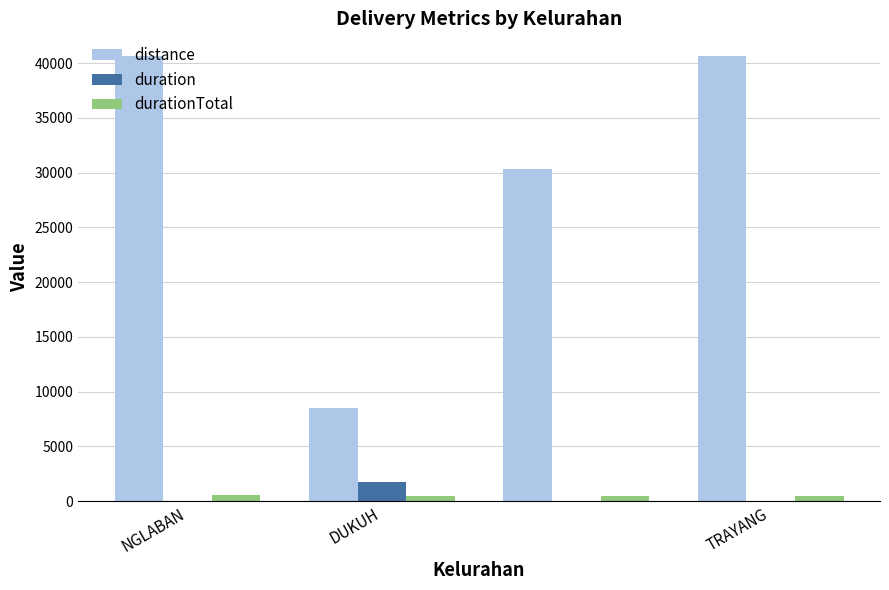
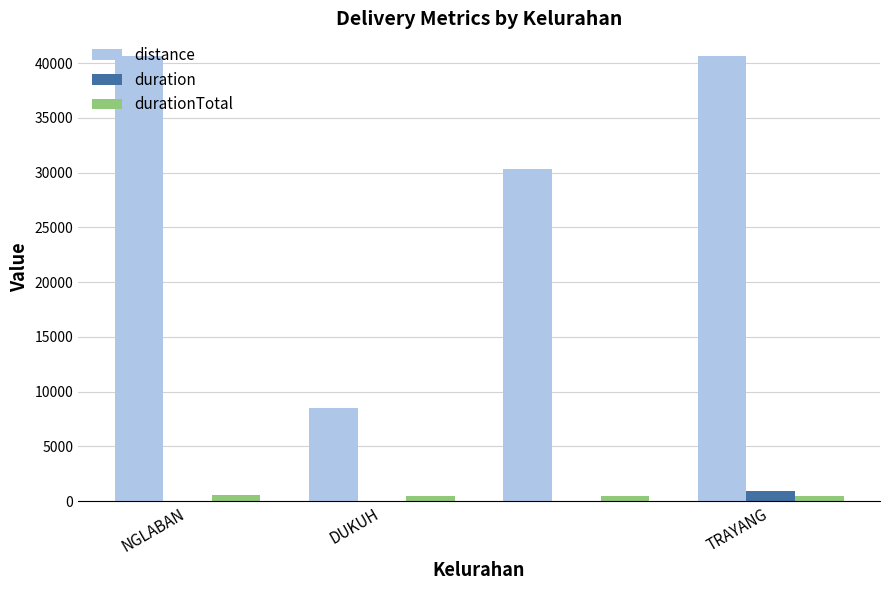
duration, DUKUH: 1800 -> 0
duration, TRAYANG: 0 -> 1000
